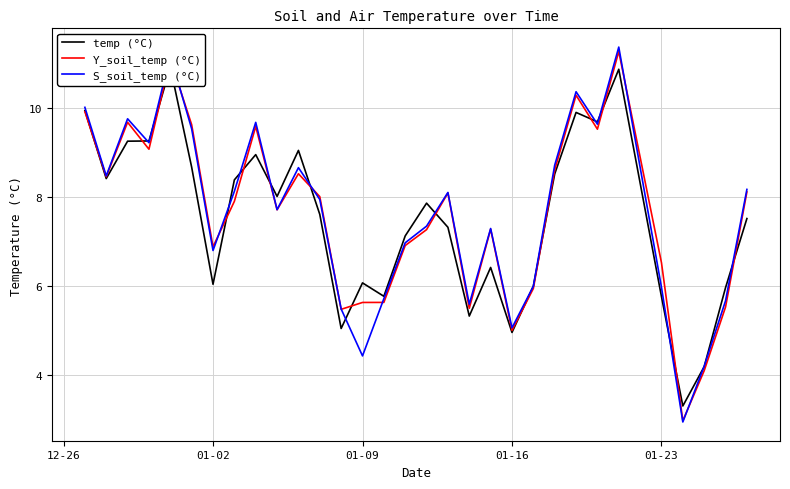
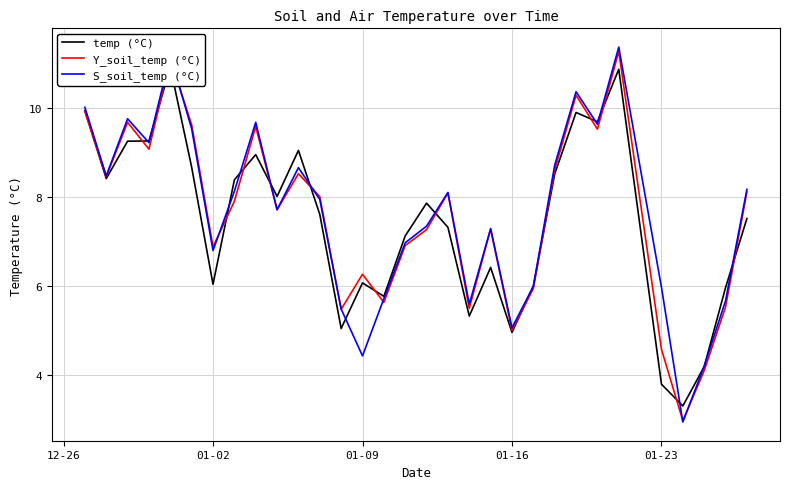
Y_soil_temp (°C), 01-09: 5.6 -> 6.3
temp (°C), 01-23: 5.8 -> 3.8
Y_soil_temp (°C), 01-23: 6.5 -> 4.6
